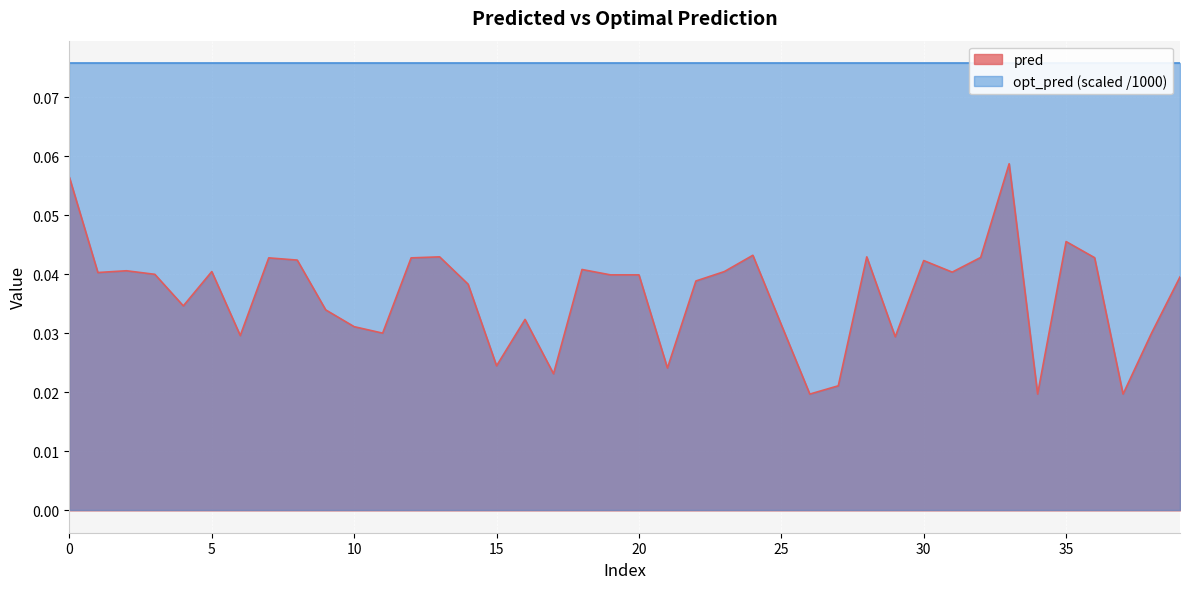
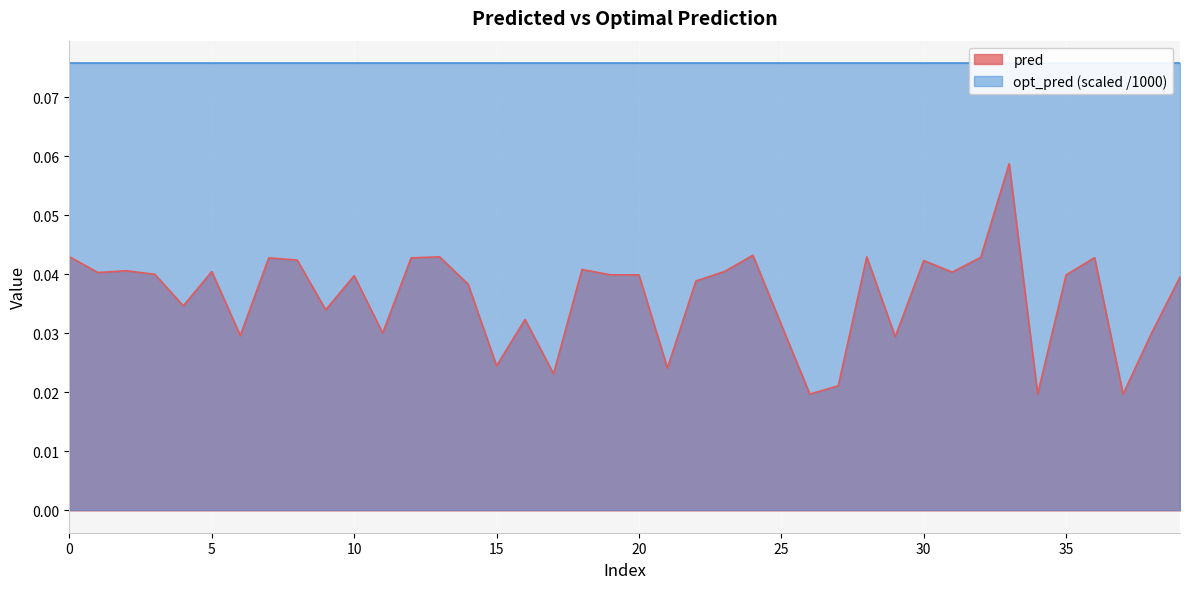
pred, 0: 0.056 -> 0.043
pred, 10: 0.031 -> 0.040
pred, 35: 0.046 -> 0.040
